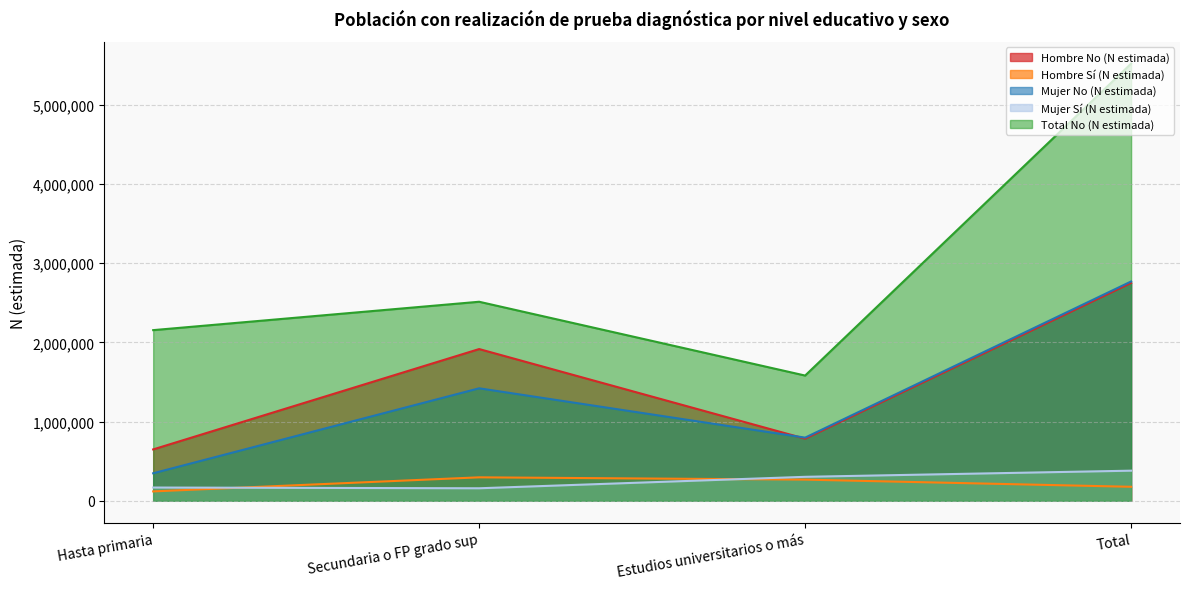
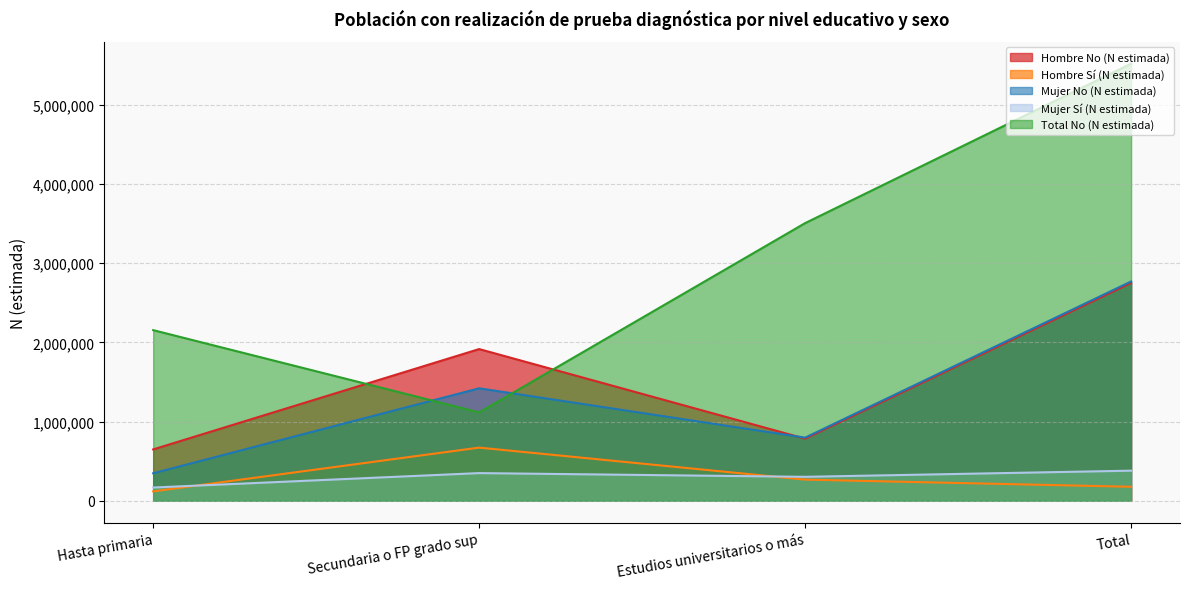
Hombre Sí (N estimada), Secundaria o FP grado sup: 300,000 -> 700,000
Mujer Sí (N estimada), Secundaria o FP grado sup: 200,000 -> 300,000
Total No (N estimada), Secundaria o FP grado sup: 2,500,000 -> 1,100,000
Total No (N estimada), Estudios universitarios o más: 1,600,000 -> 3,500,000
